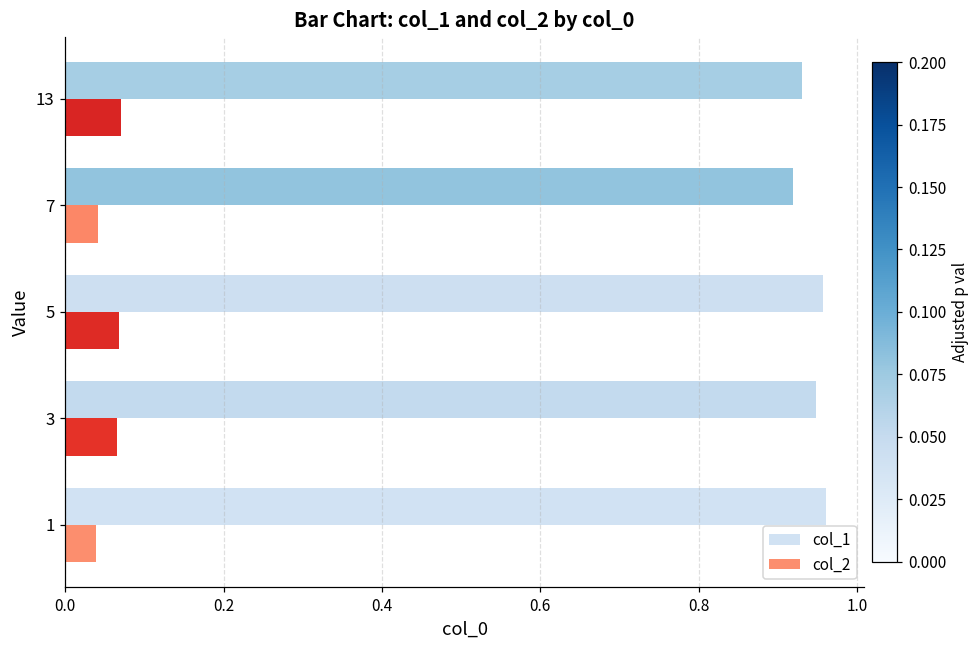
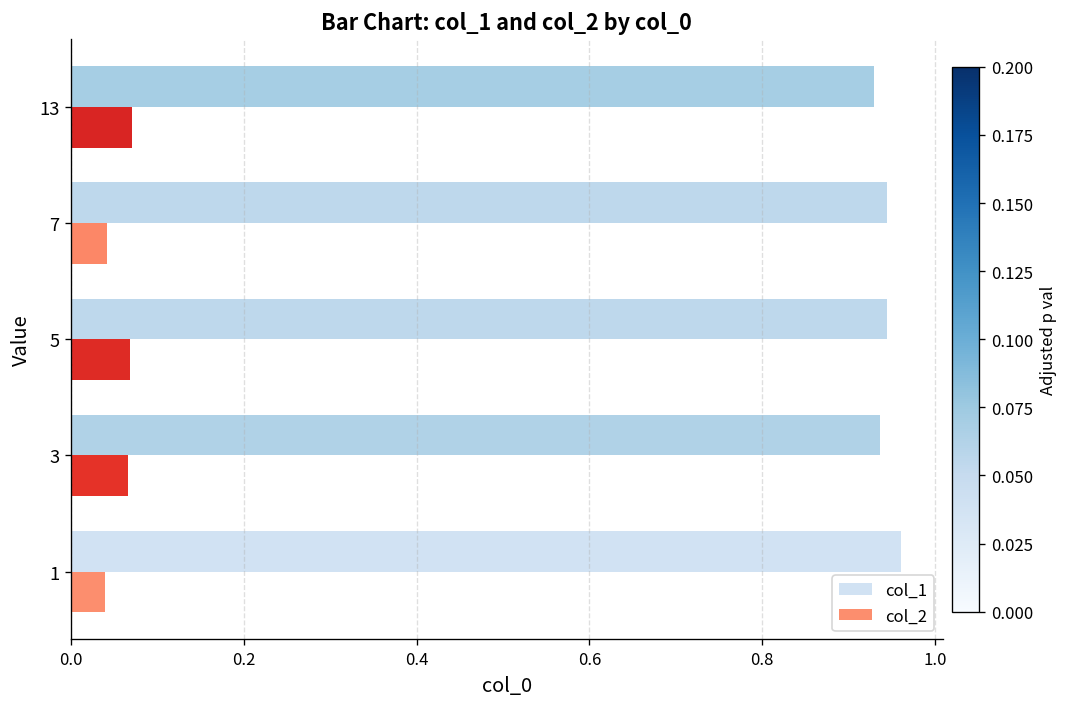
col_1, 7: 0.92 -> 0.95
col_1, 5: 0.96 -> 0.95
col_1, 3: 0.95 -> 0.94
